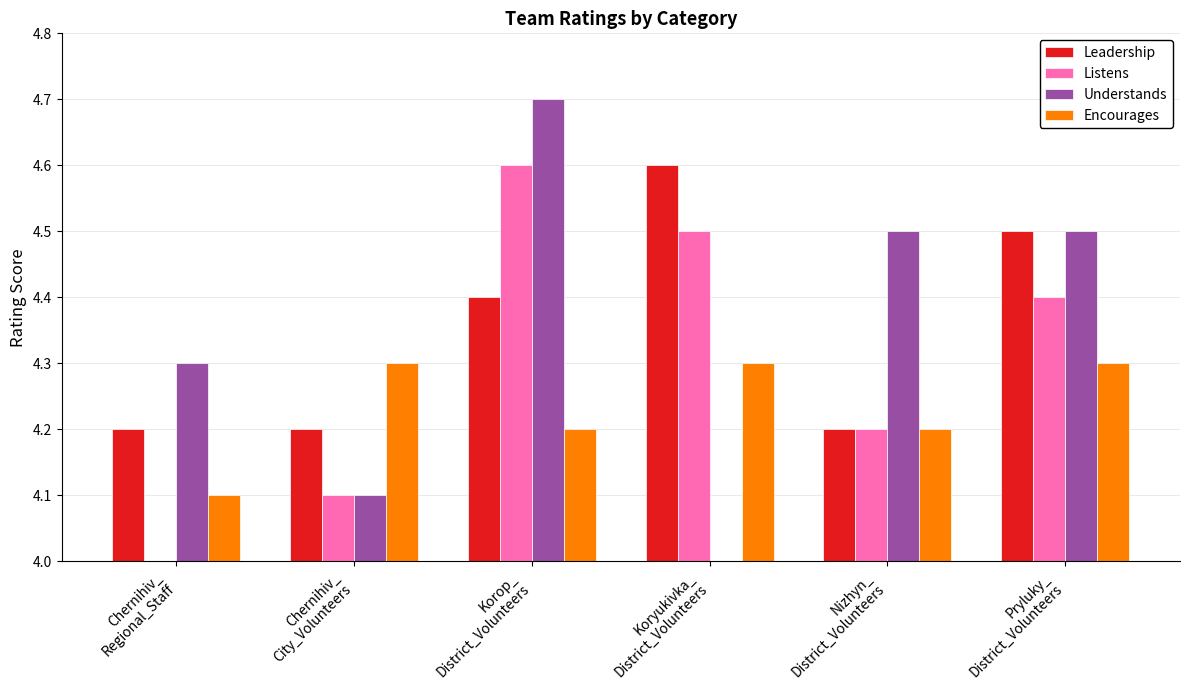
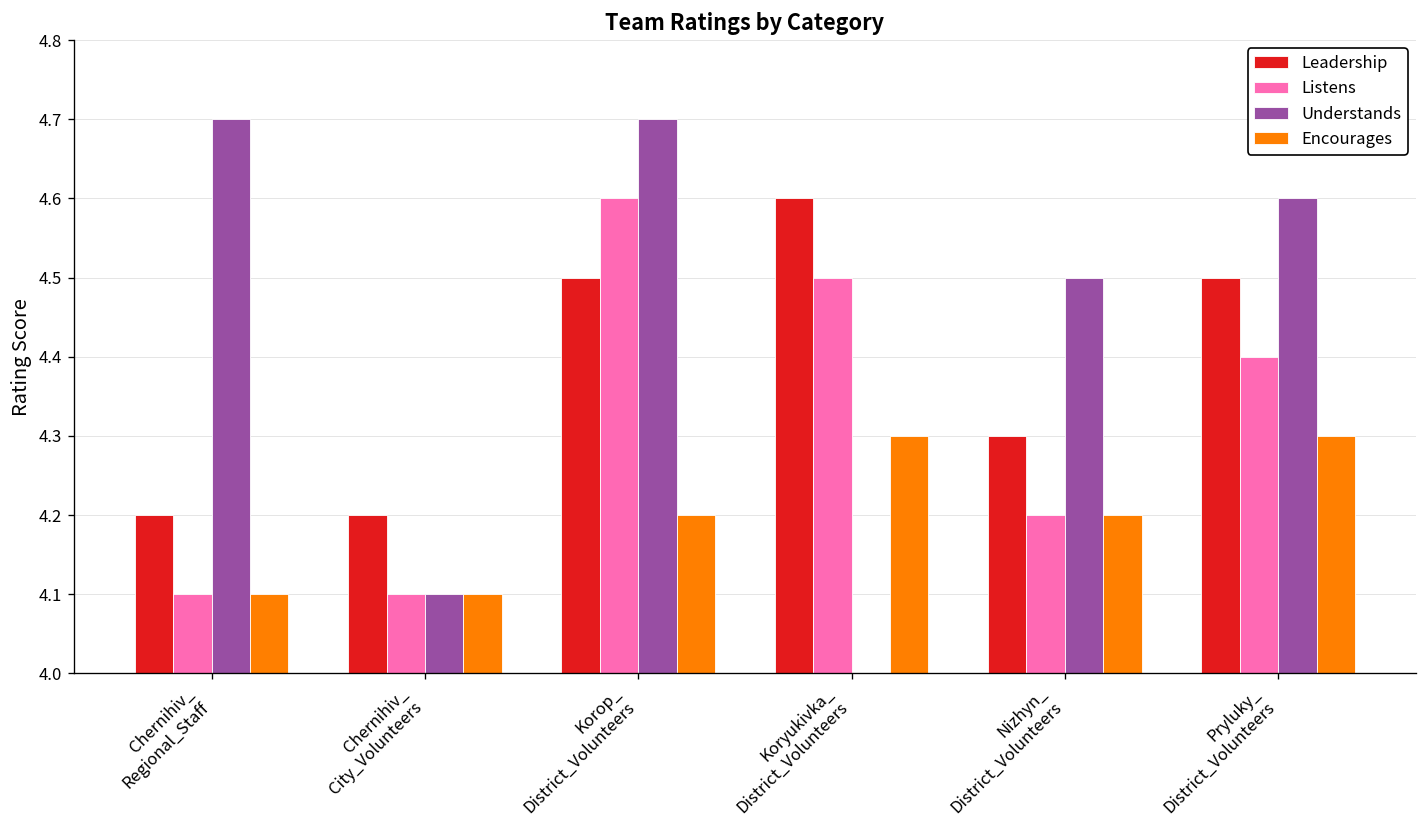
Listens, Chernihiv_ Regional_Staff: 4.0 -> 4.1
Understands, Chernihiv_ Regional_Staff: 4.3 -> 4.7
Encourages, Chernihiv_ City_Volunteers: 4.3 -> 4.1
Leadership, Korop_ District_Volunteers: 4.4 -> 4.5
Leadership, Nizhyn_ District_Volunteers: 4.2 -> 4.3
Understands, Pryluky_ District_Volunteers: 4.5 -> 4.6
